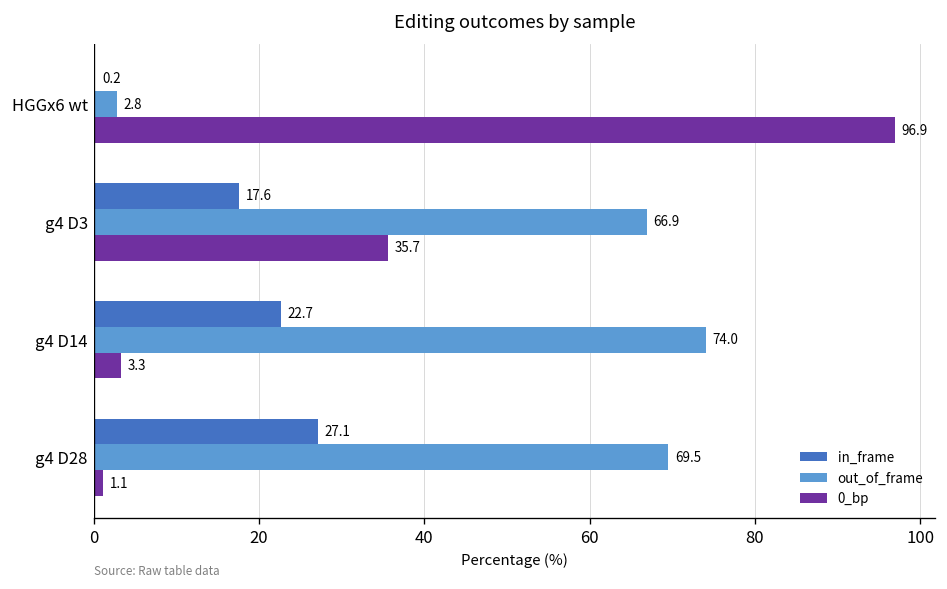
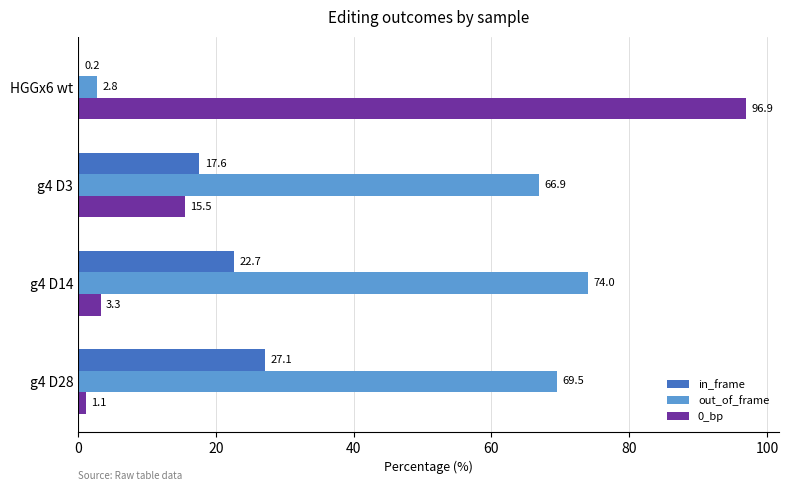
0_bp, g4 D3: 35.7 -> 15.5
